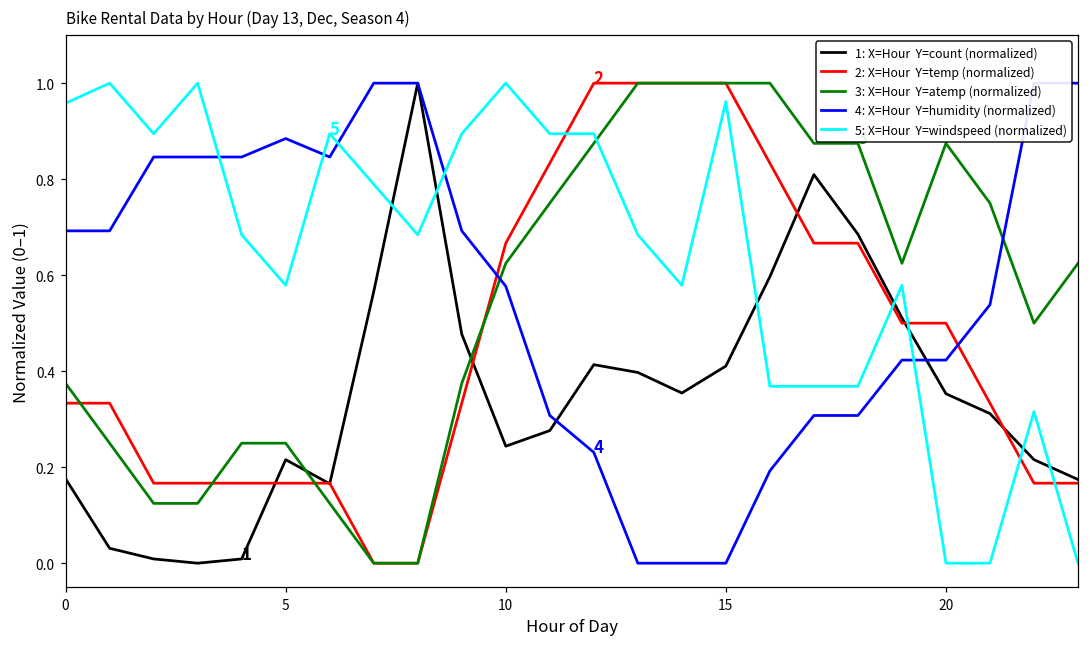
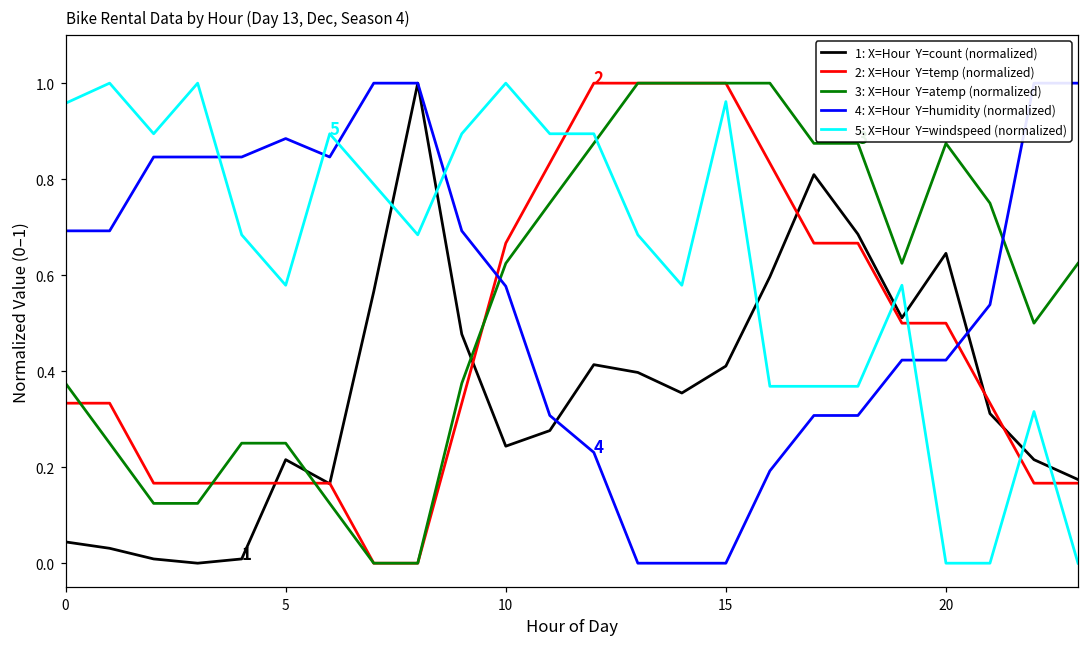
1: X=Hour Y=count (normalized), 0: 0.18 -> 0.04
1: X=Hour Y=count (normalized), 20: 0.35 -> 0.65
